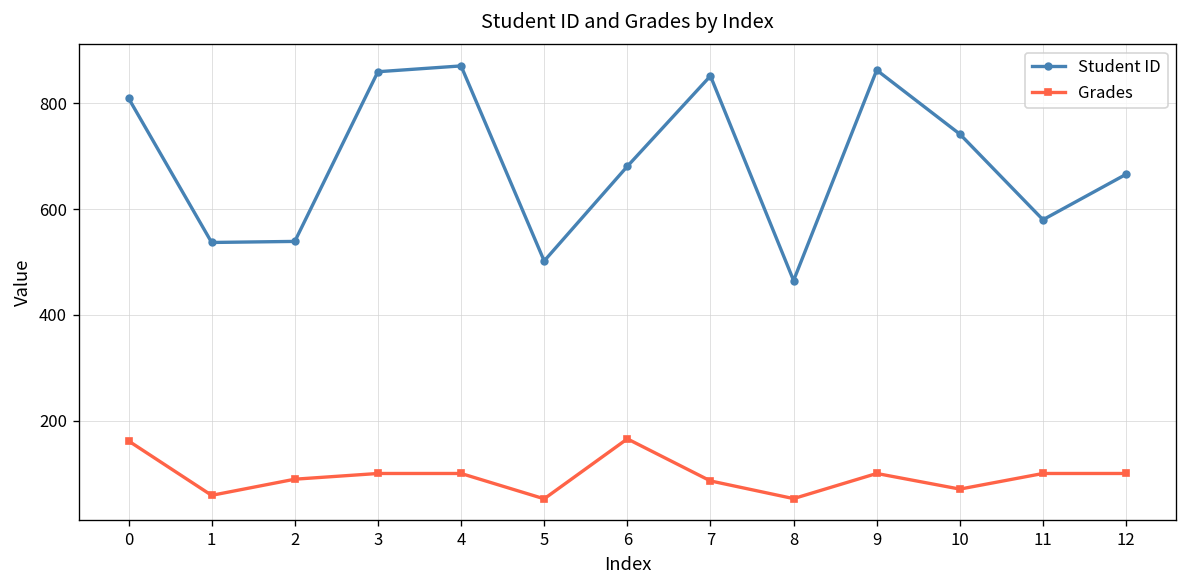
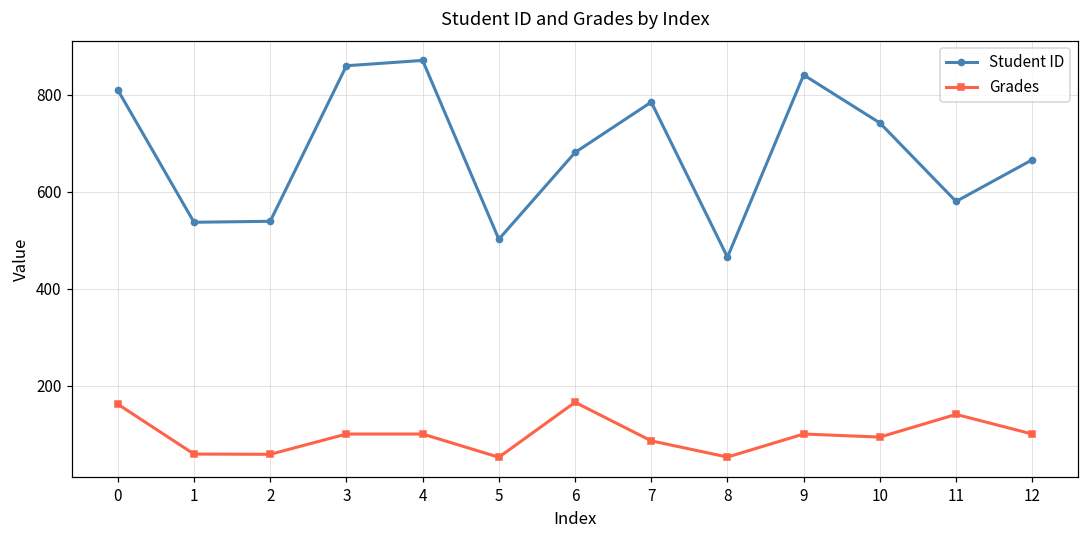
Grades, 2: 90 -> 60
Student ID, 7: 850 -> 790
Student ID, 9: 860 -> 840
Grades, 10: 70 -> 90
Grades, 11: 100 -> 140
